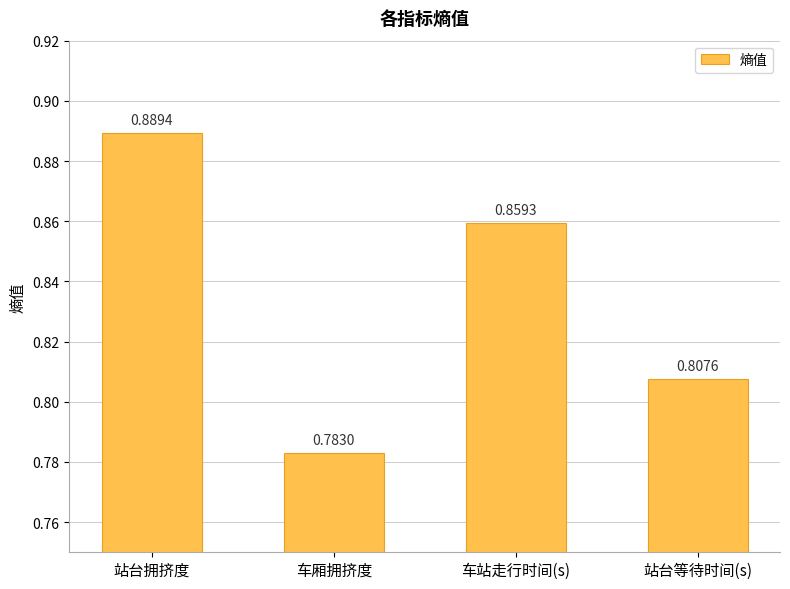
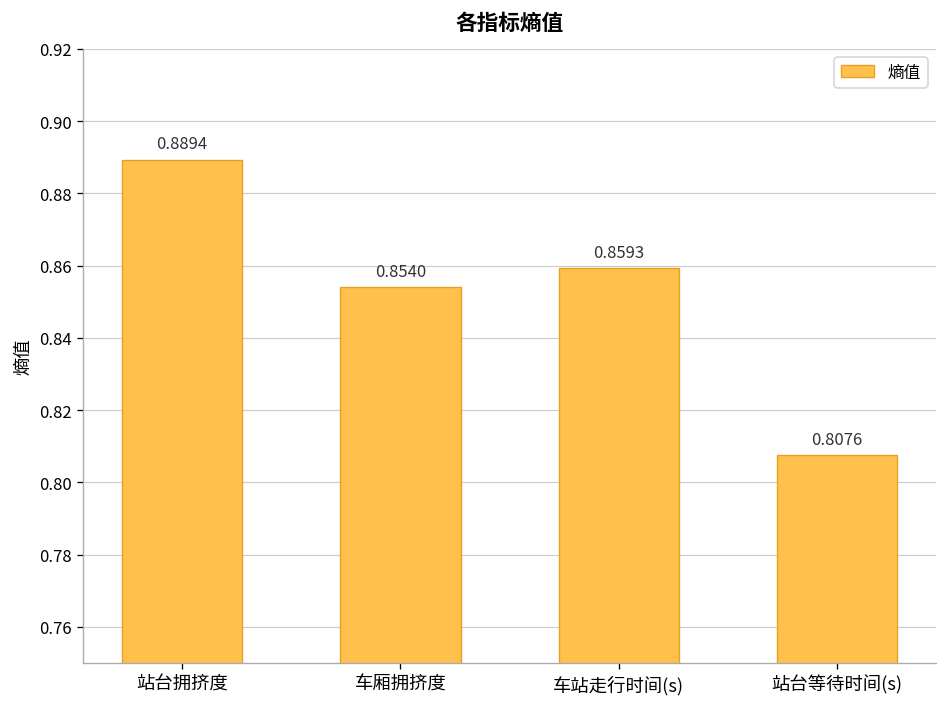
车厢拥挤度: 0.7830 -> 0.8540
